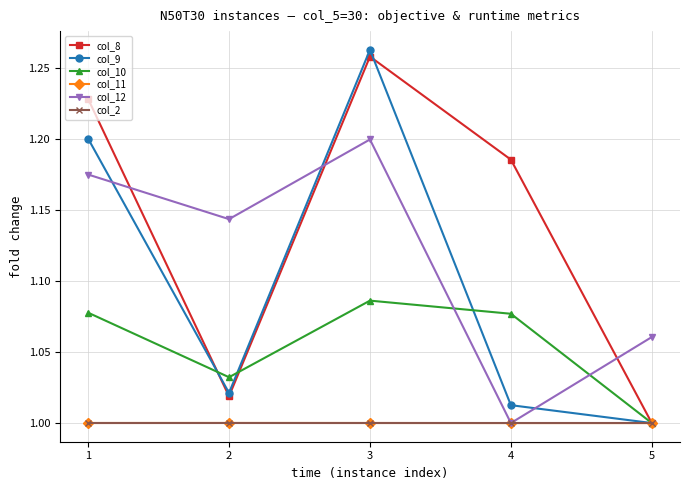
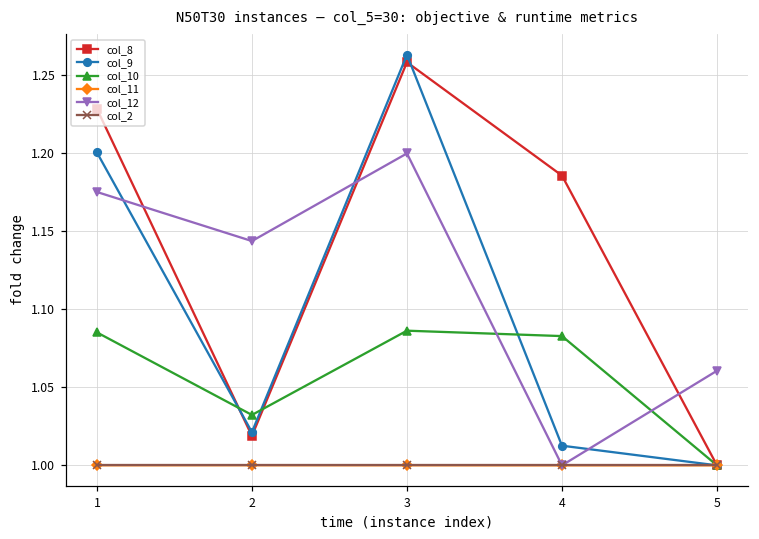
col_10, 1: 1.078 -> 1.085
col_10, 4: 1.077 -> 1.083
